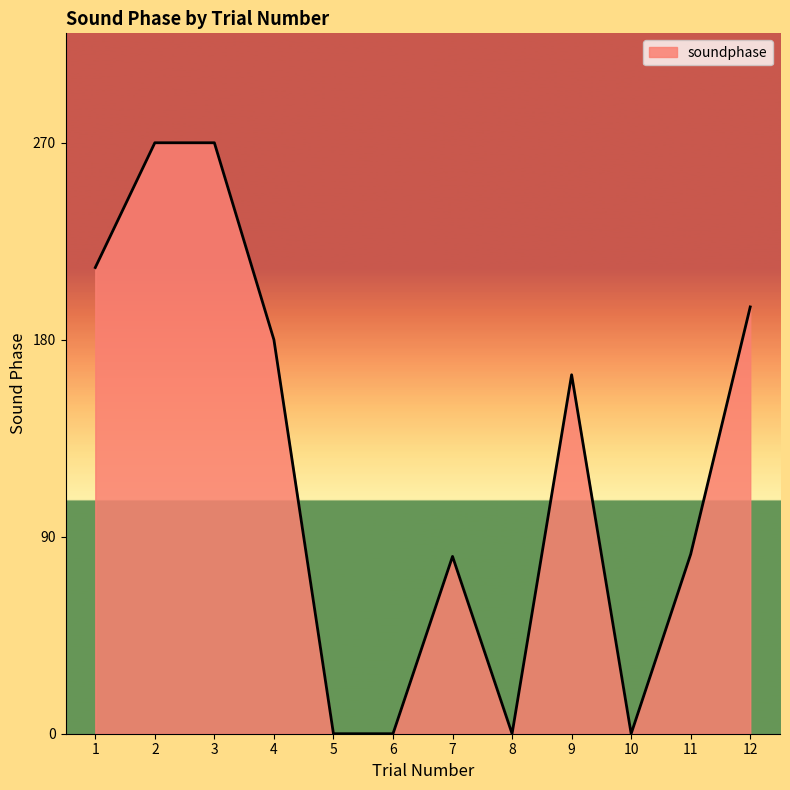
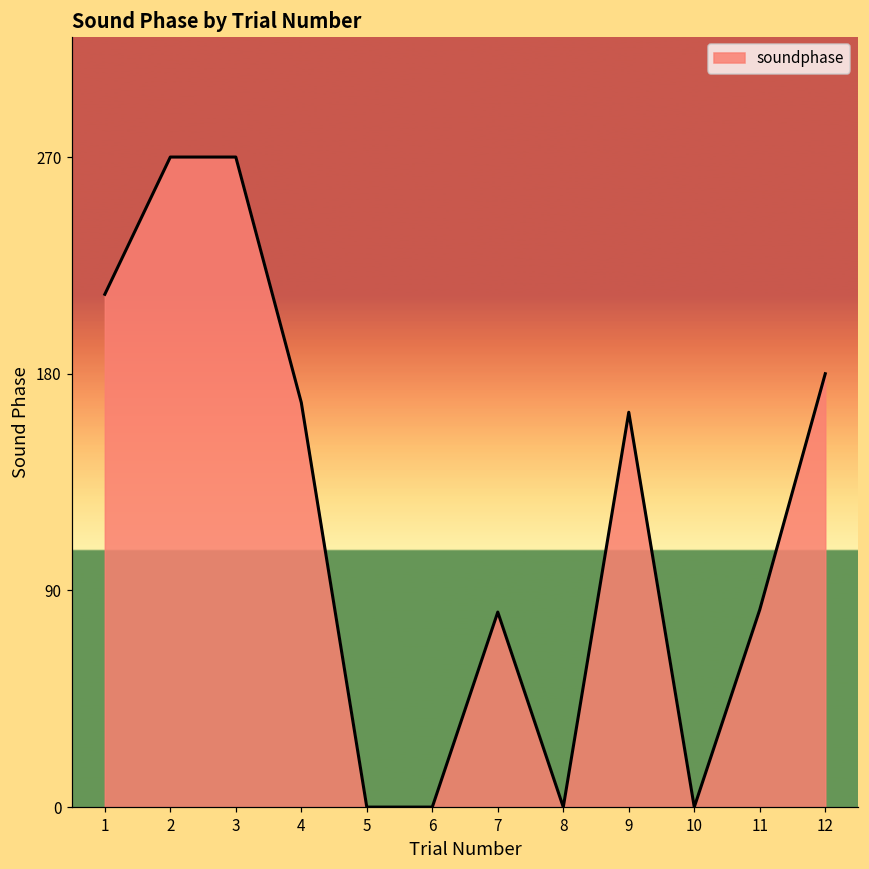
4: 180 -> 168
12: 195 -> 180
